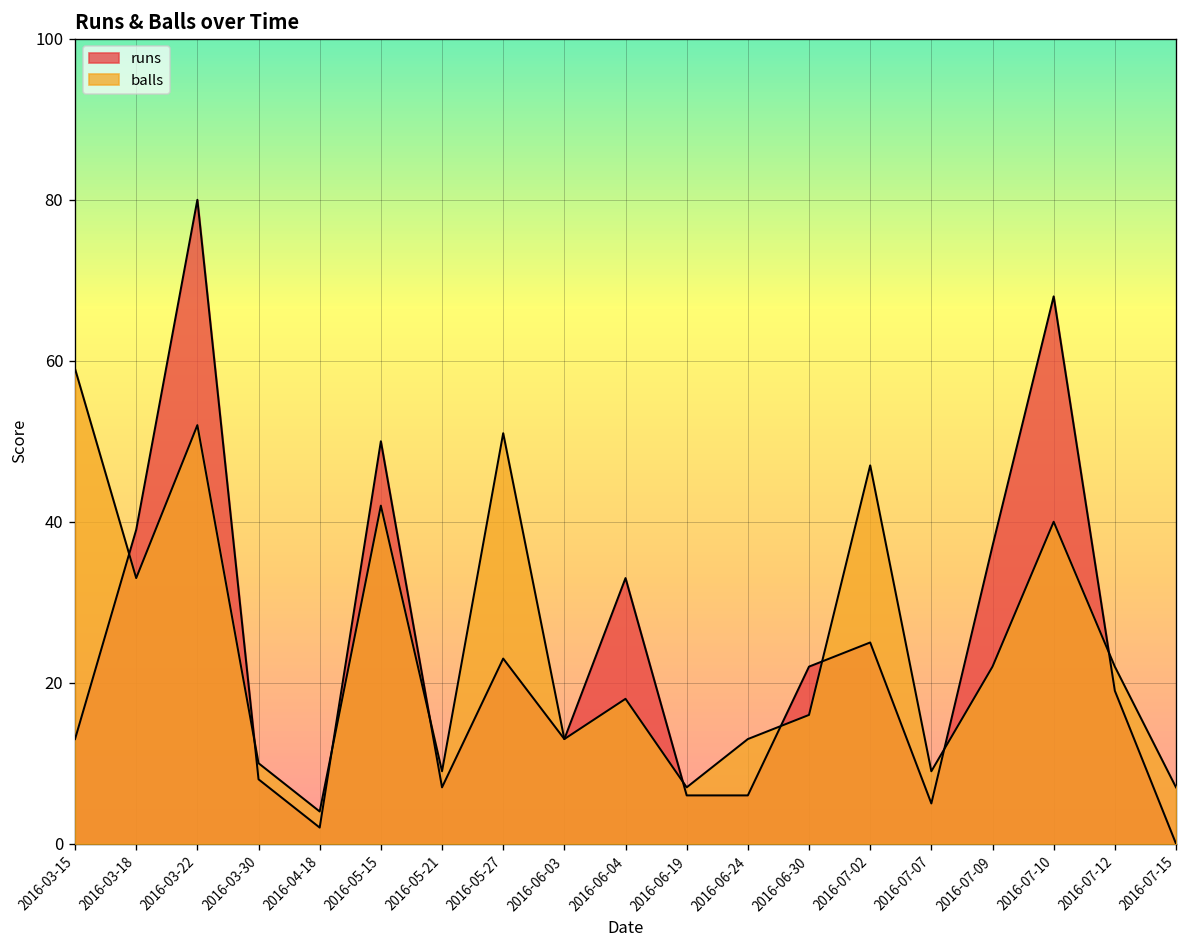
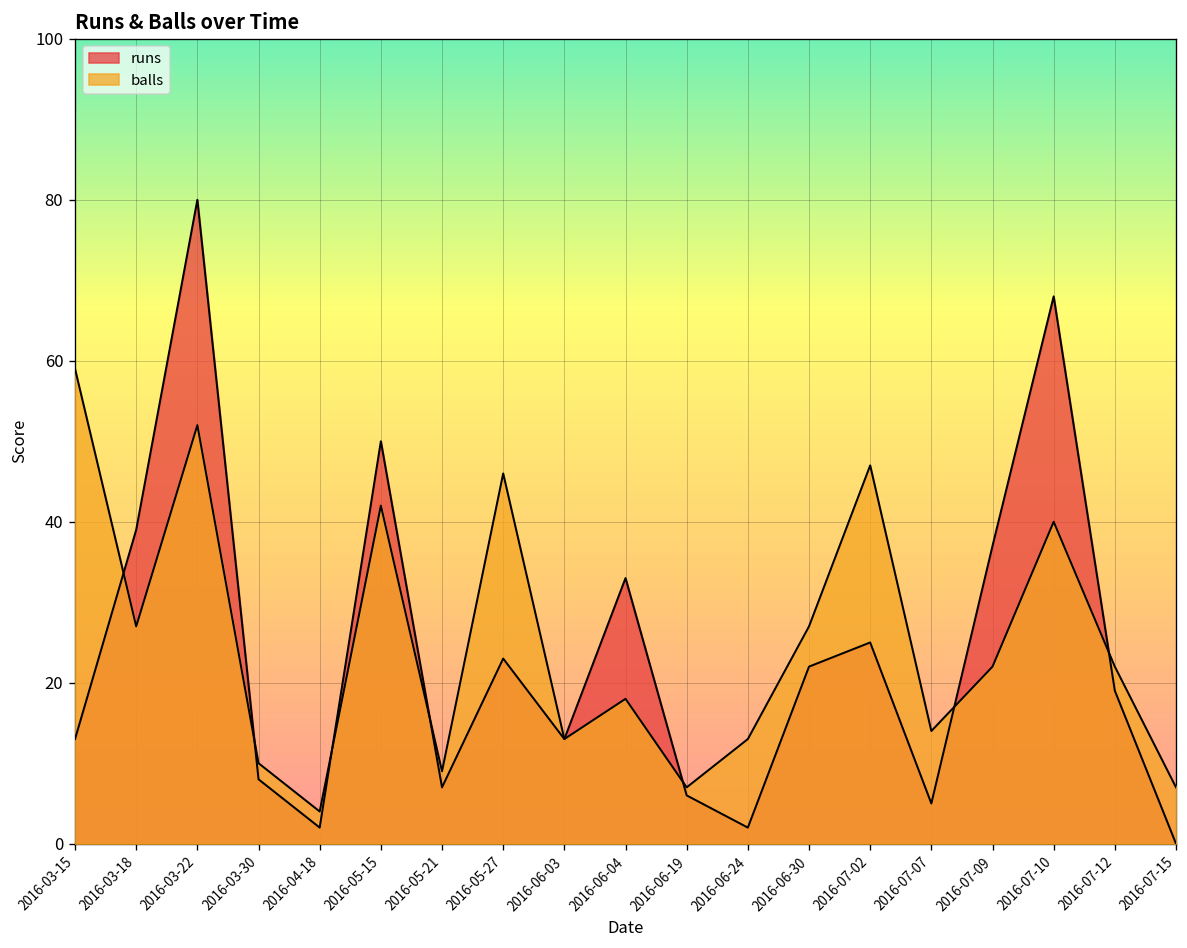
balls, 2016-03-18: 33 -> 27
balls, 2016-05-27: 51 -> 46
runs, 2016-06-24: 6 -> 2
balls, 2016-06-30: 16 -> 27
balls, 2016-07-07: 9 -> 14
